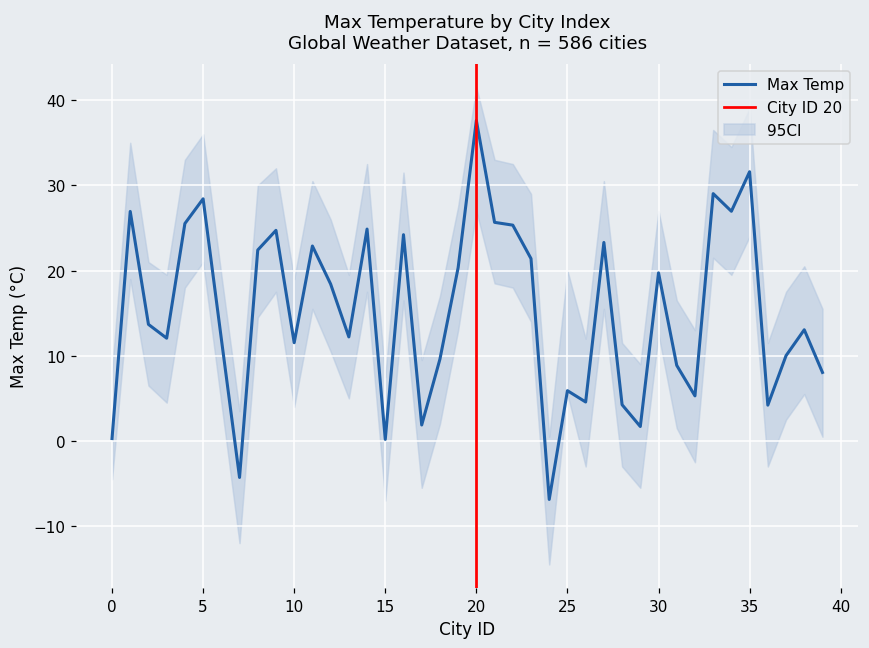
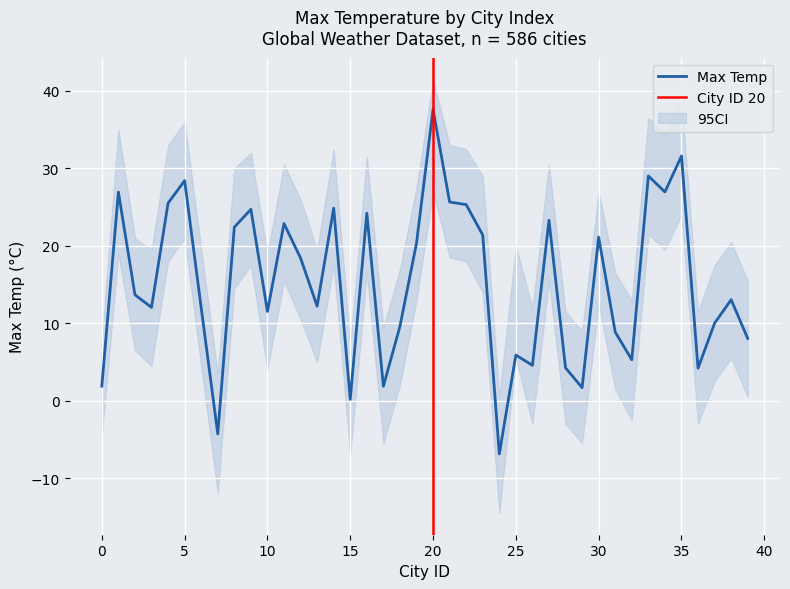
Max Temp, 0: 0 -> 2
Max Temp, 30: 20 -> 21
